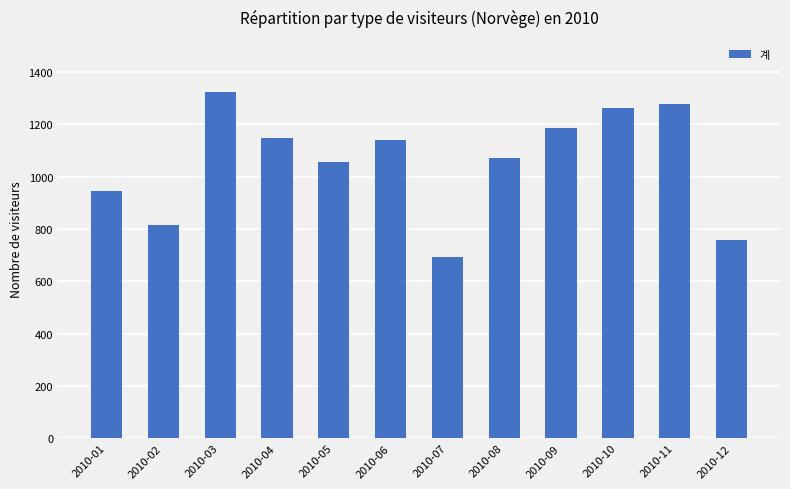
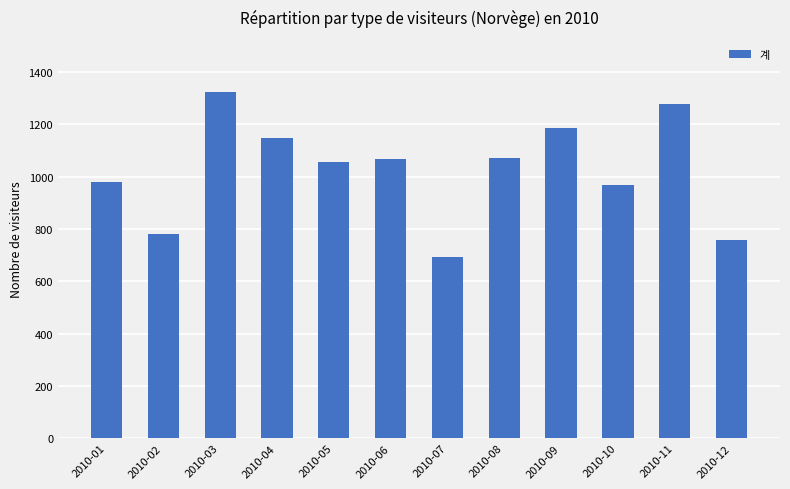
2010-01: 950 -> 980
2010-02: 810 -> 780
2010-06: 1140 -> 1070
2010-10: 1260 -> 970
